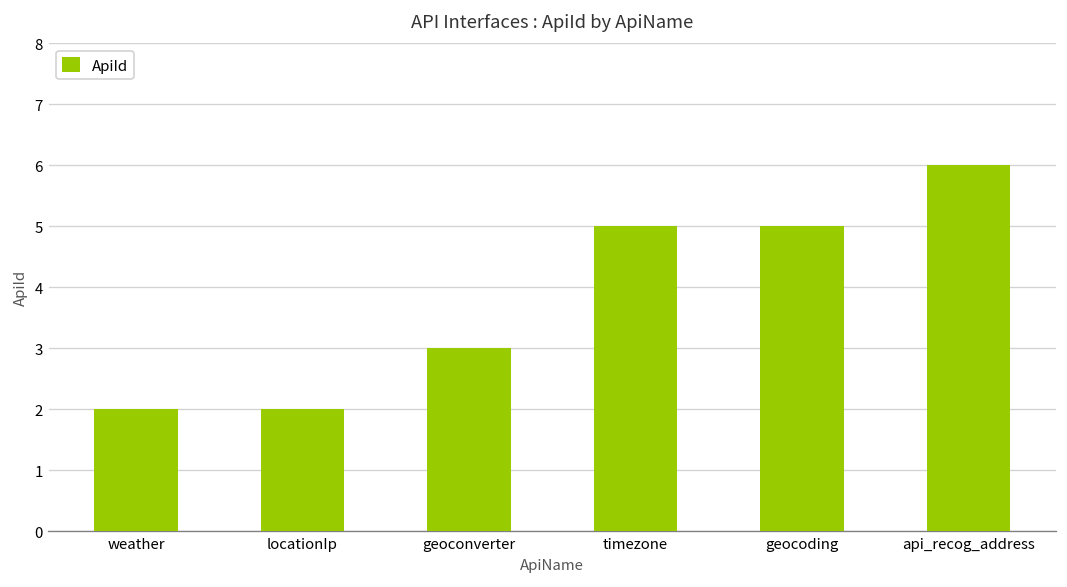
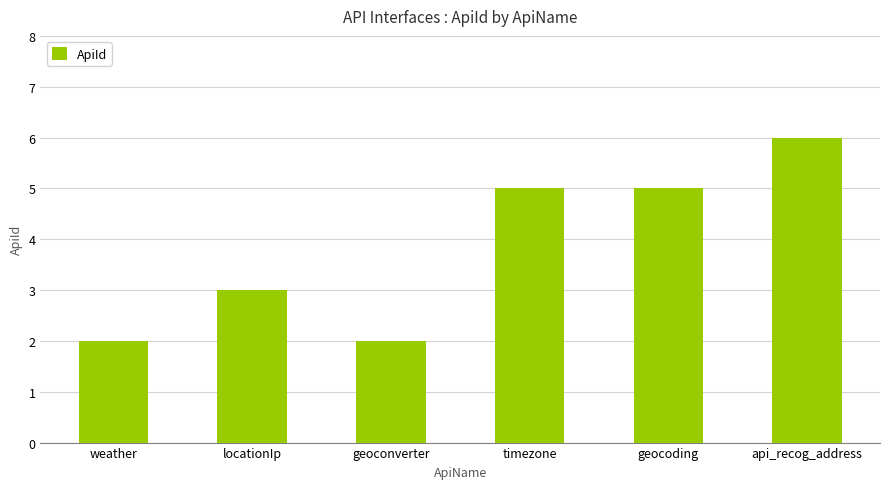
locationIp: 2 -> 3
geoconverter: 3 -> 2
